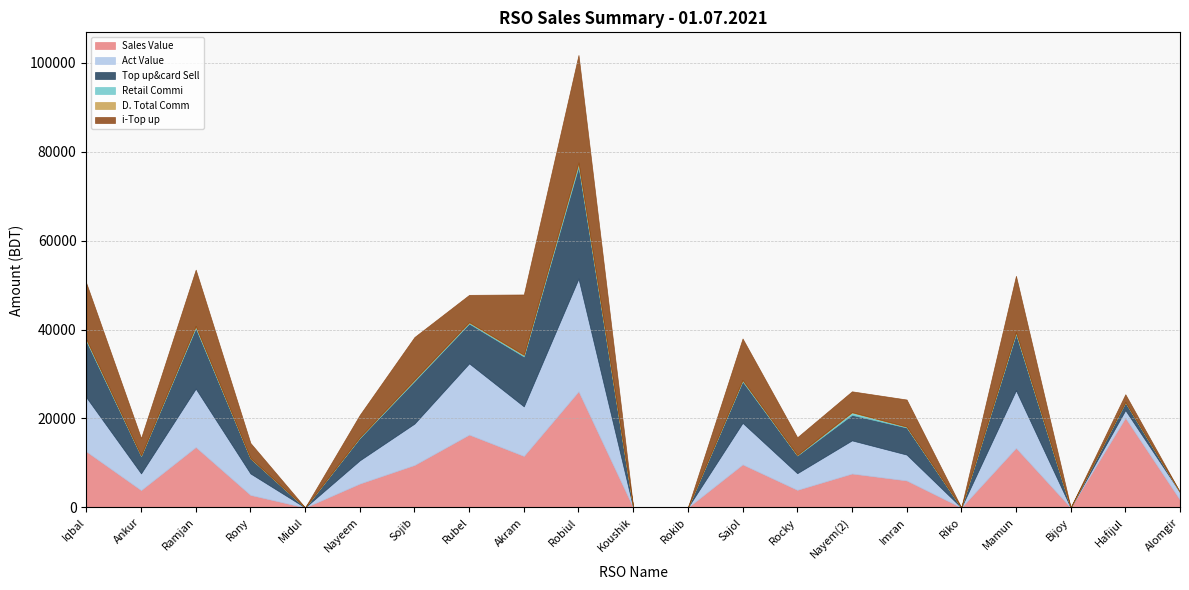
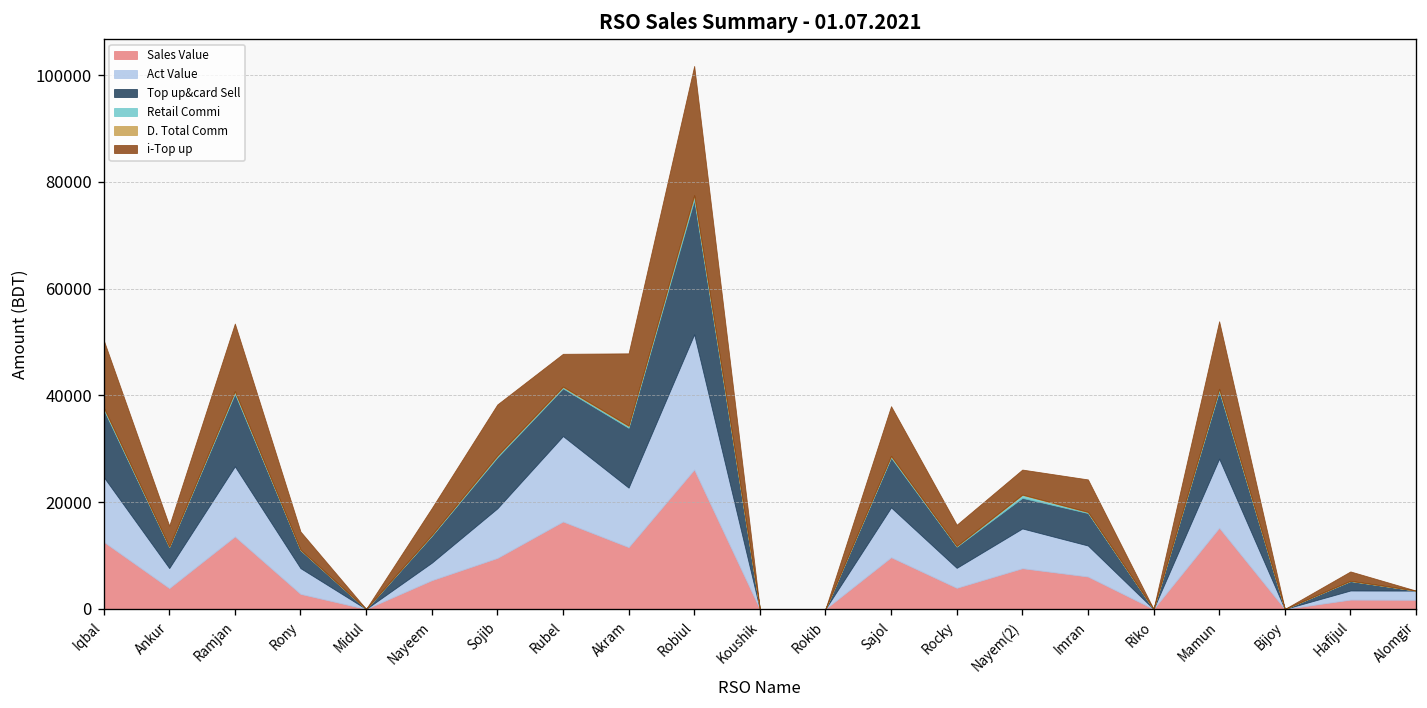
Act Value, Nayeem: 5000 -> 3000
Sales Value, Mamun: 13000 -> 15000
Sales Value, Hafijul: 20000 -> 2000
